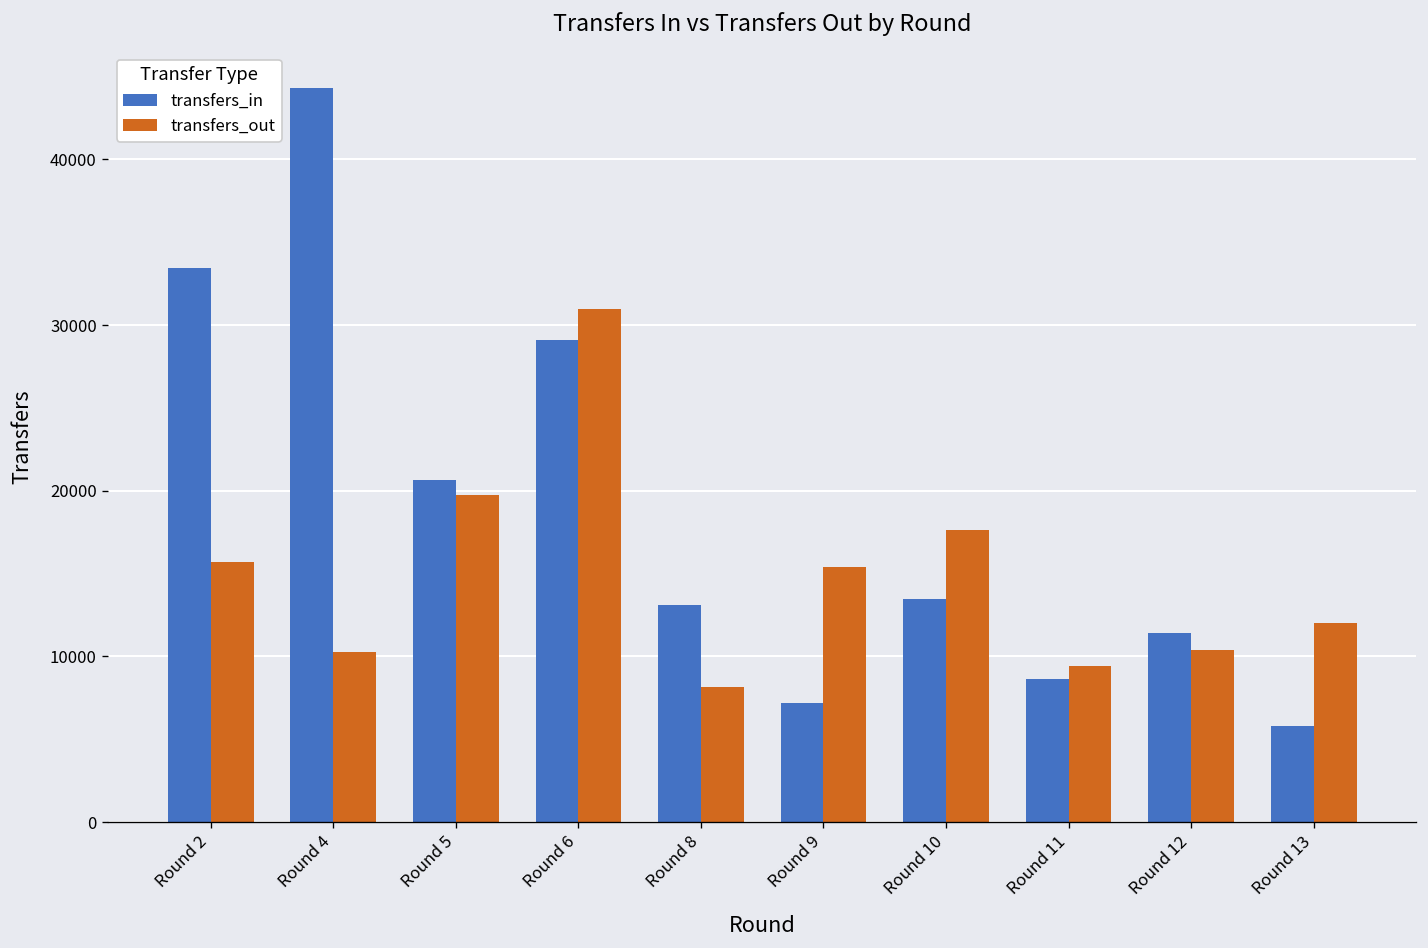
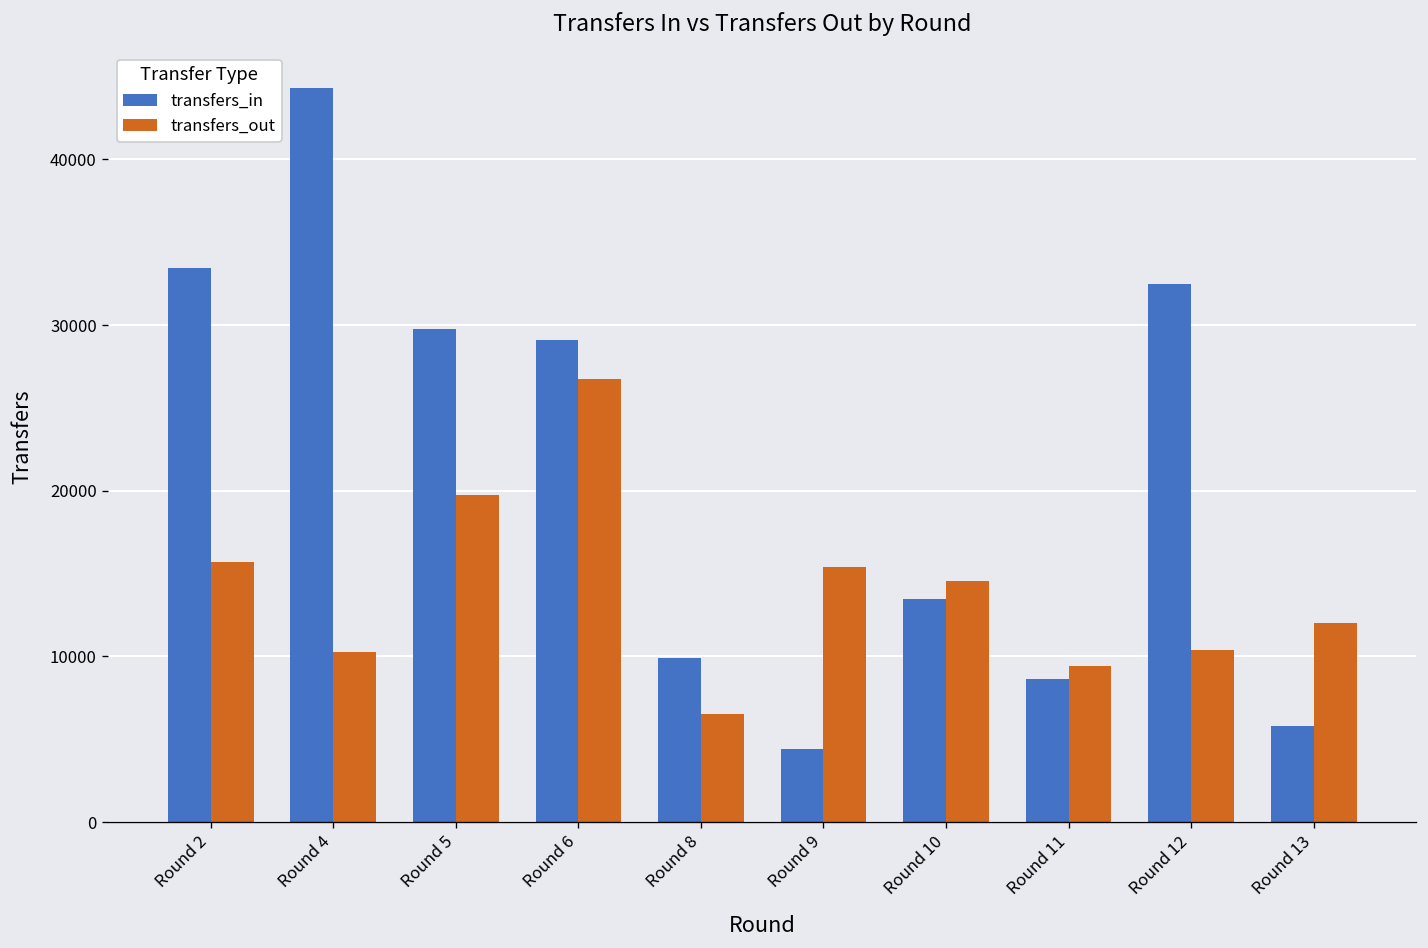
transfers_in, Round 5: 20700 -> 29700
transfers_out, Round 6: 30900 -> 26800
transfers_in, Round 8: 13100 -> 9900
transfers_out, Round 8: 8200 -> 6500
transfers_in, Round 9: 7200 -> 4400
transfers_out, Round 10: 17600 -> 14600
transfers_in, Round 12: 11400 -> 32500
